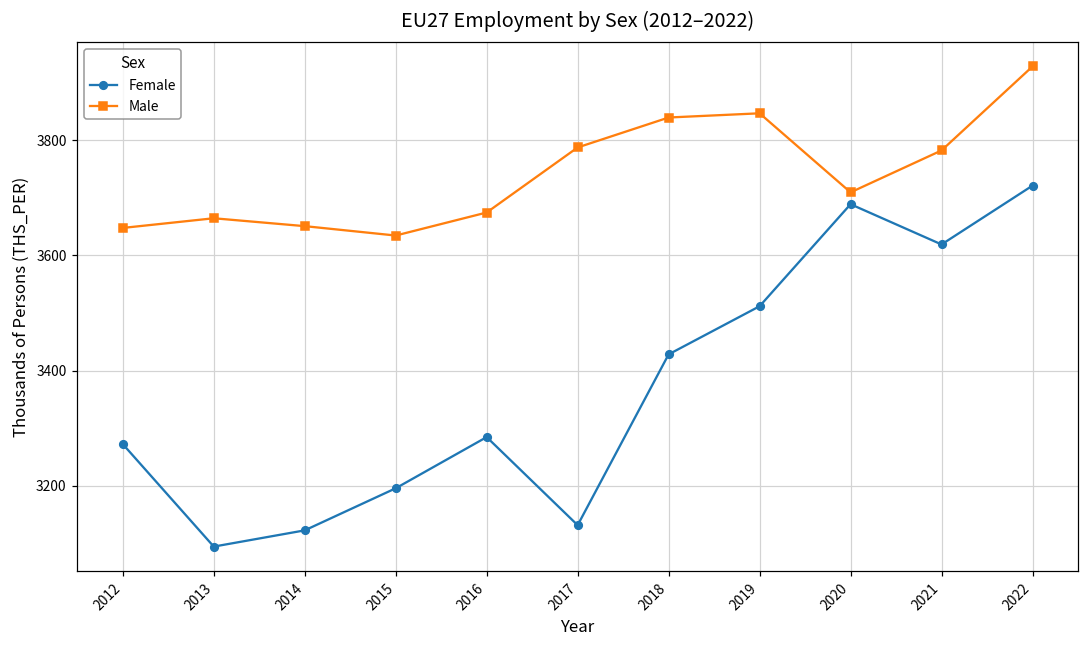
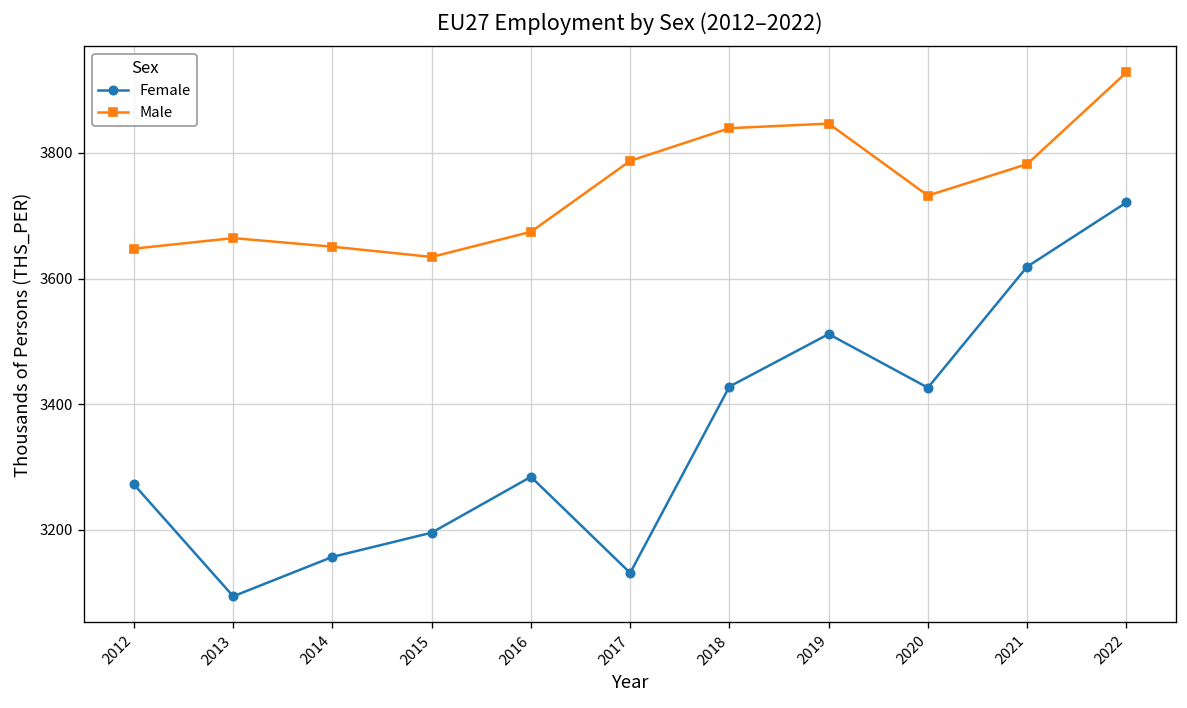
Female, 2014: 3120 -> 3160
Female, 2020: 3690 -> 3430
Male, 2020: 3710 -> 3730
